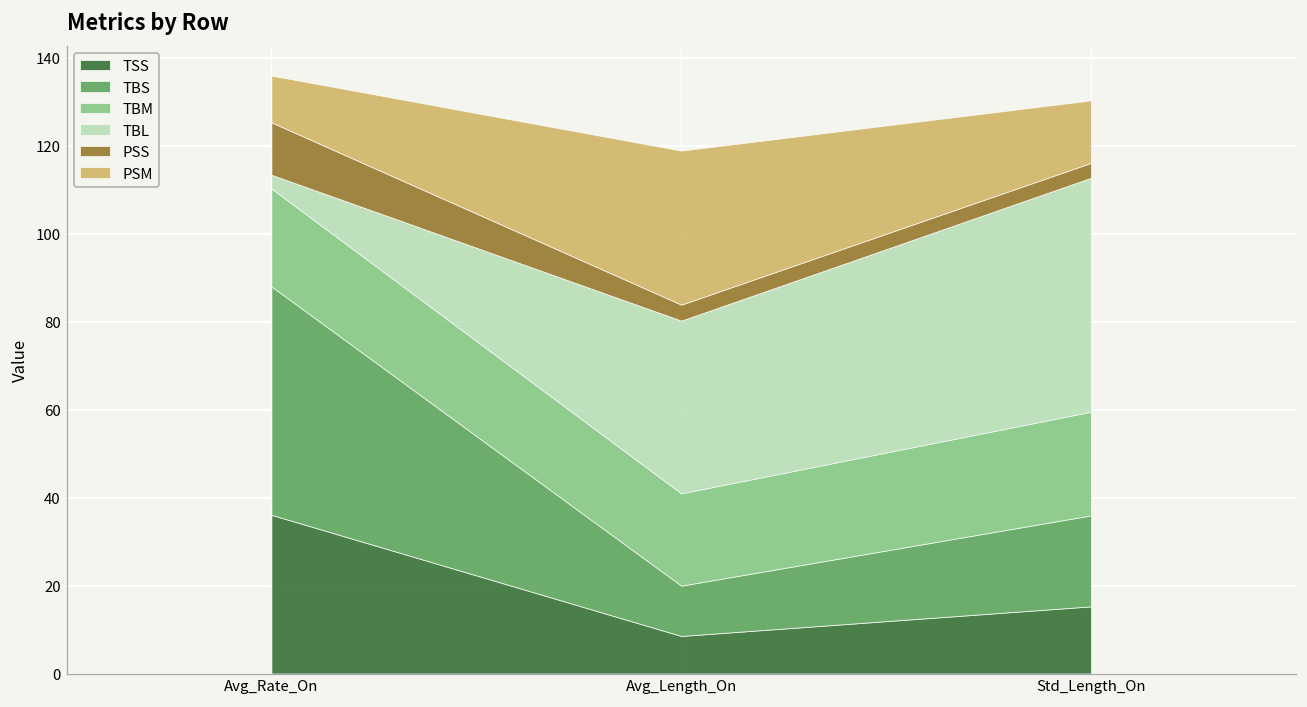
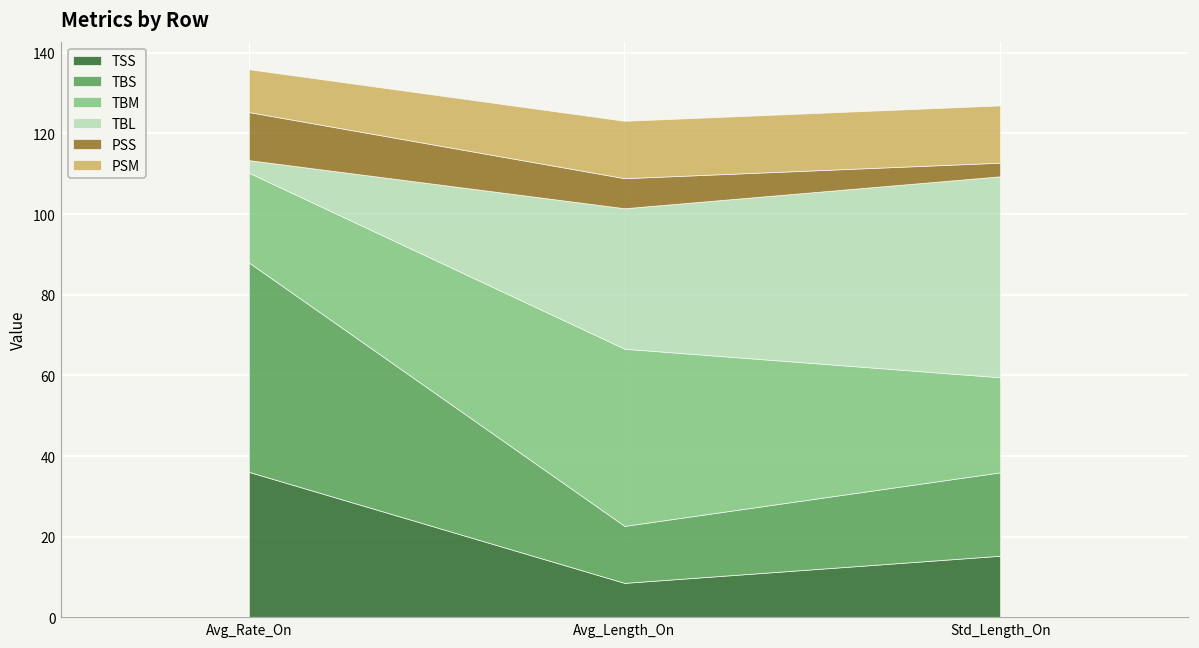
TBS, Avg_Length_On: 11 -> 14
TBM, Avg_Length_On: 21 -> 44
TBL, Avg_Length_On: 39 -> 35
PSS, Avg_Length_On: 4 -> 7
PSM, Avg_Length_On: 35 -> 14
TBL, Std_Length_On: 53 -> 50
